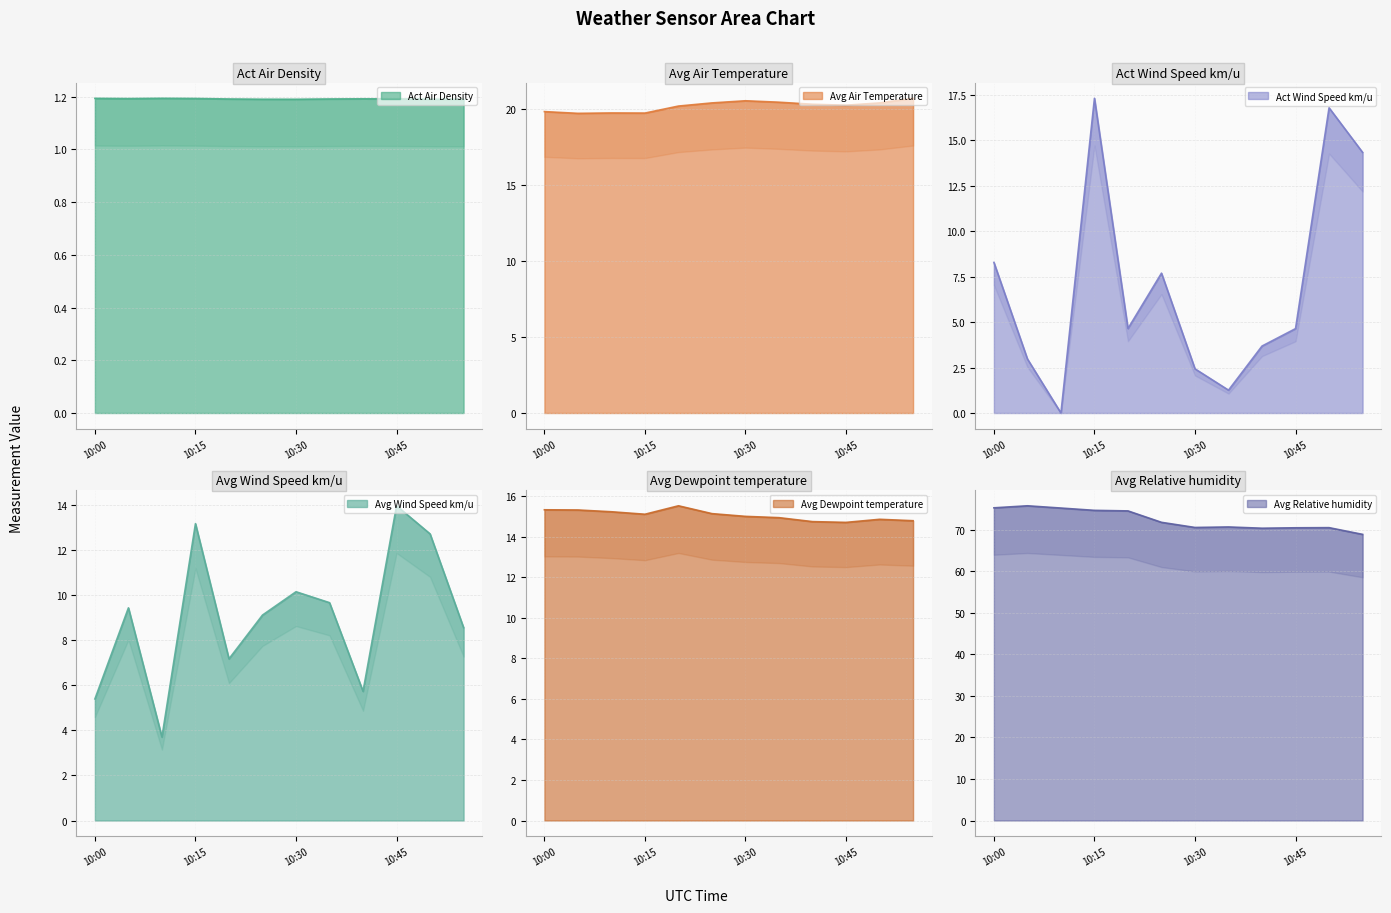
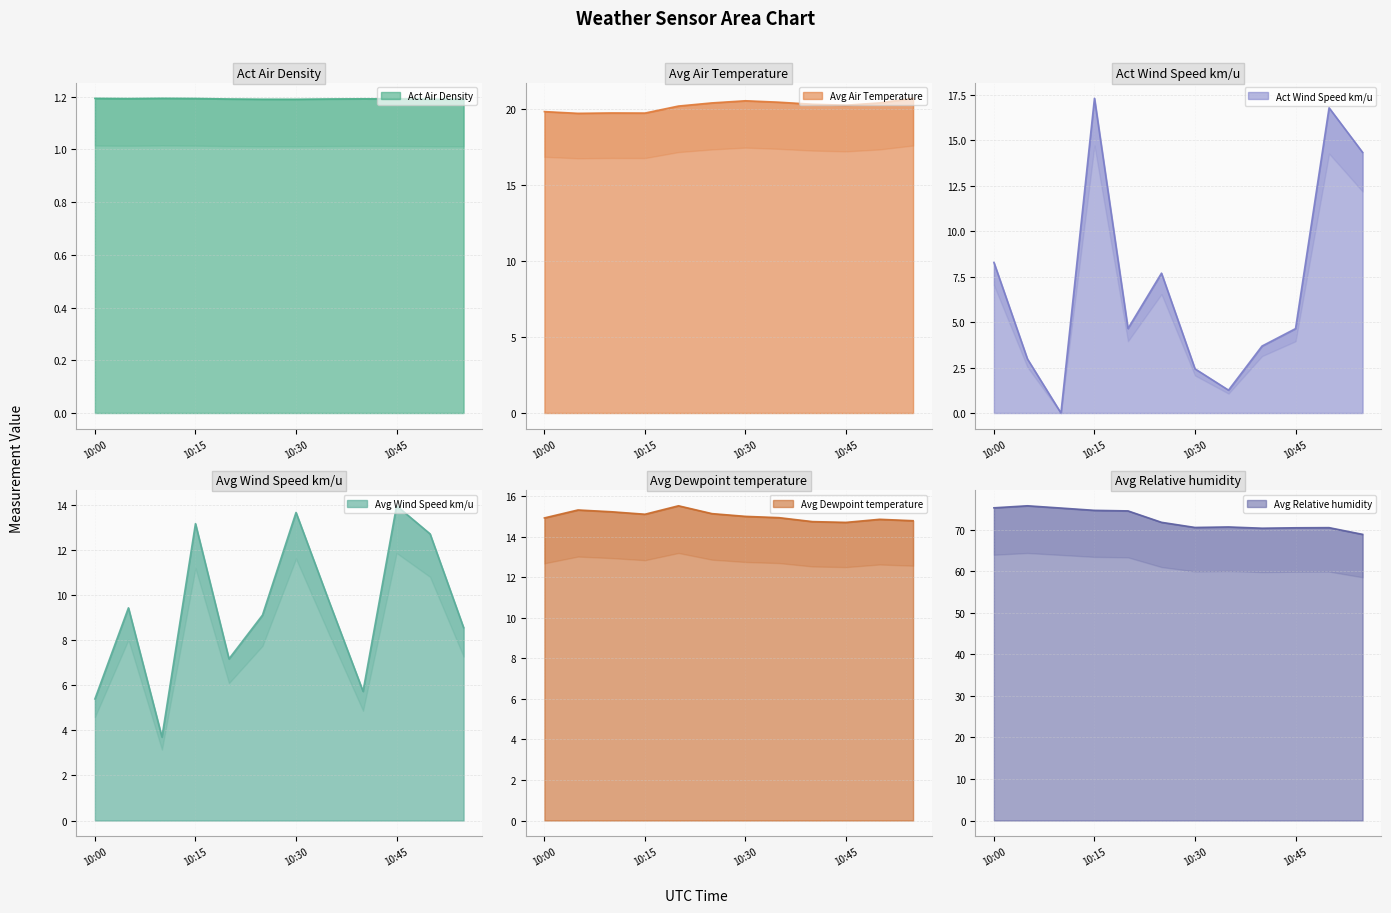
Avg Wind Speed km/u, 10:30: 10.1 -> 13.7
Avg Dewpoint temperature, 10:00: 15.3 -> 14.9
